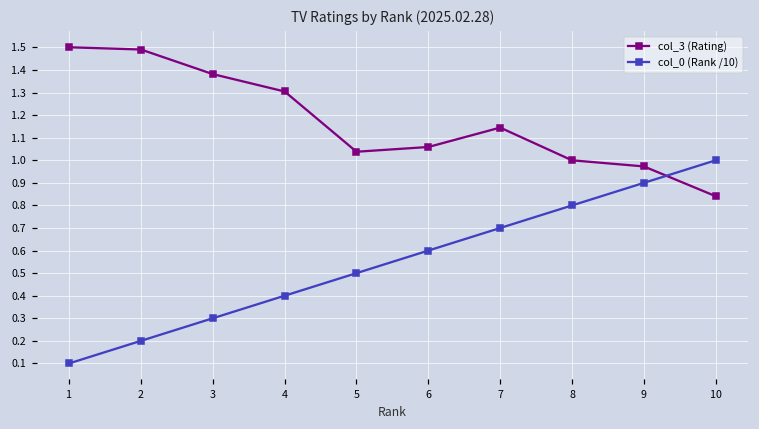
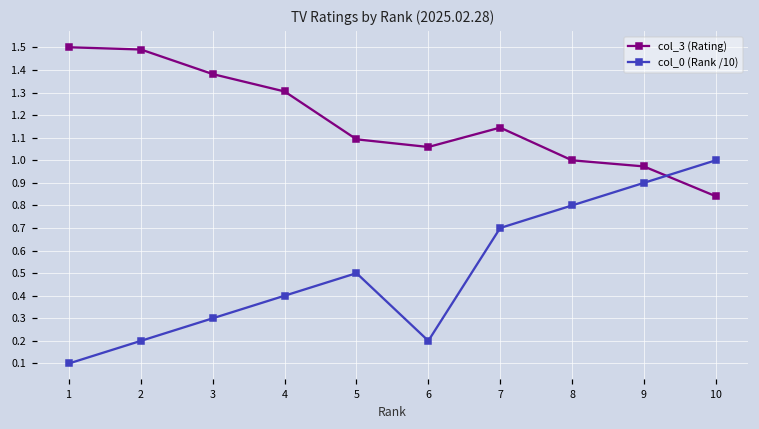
col_3 (Rating), 5: 1.04 -> 1.09
col_0 (Rank /10), 6: 0.60 -> 0.20
